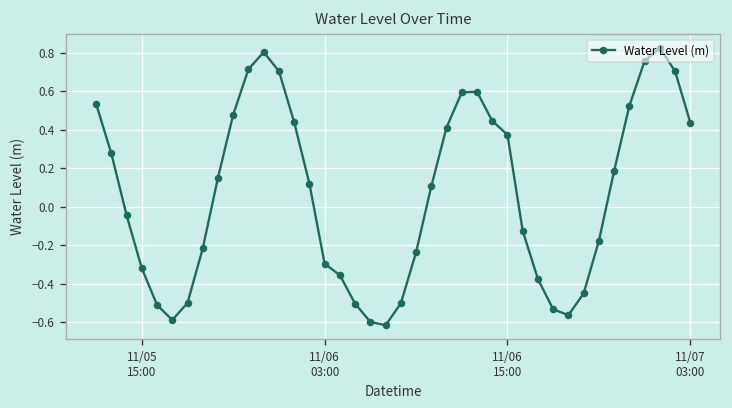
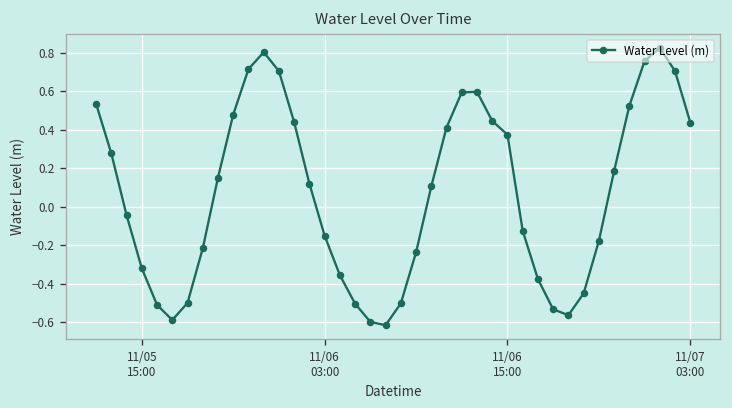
11/06 03:00: -0.30 -> -0.15
